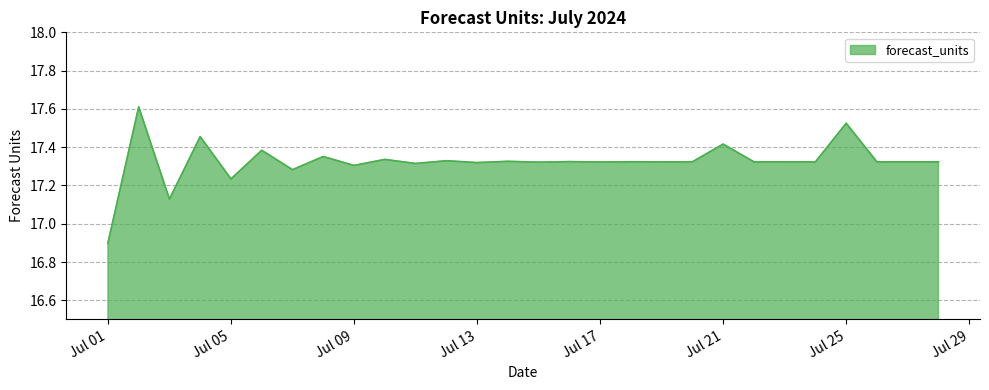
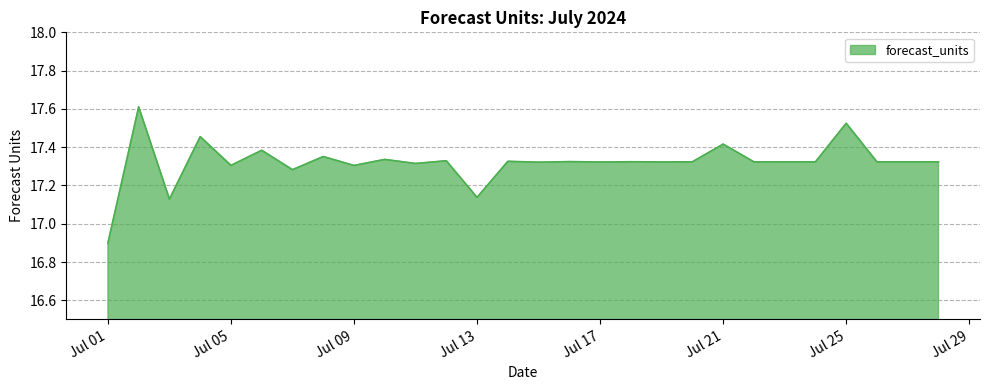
Jul 05: 17.23 -> 17.31
Jul 13: 17.32 -> 17.14
